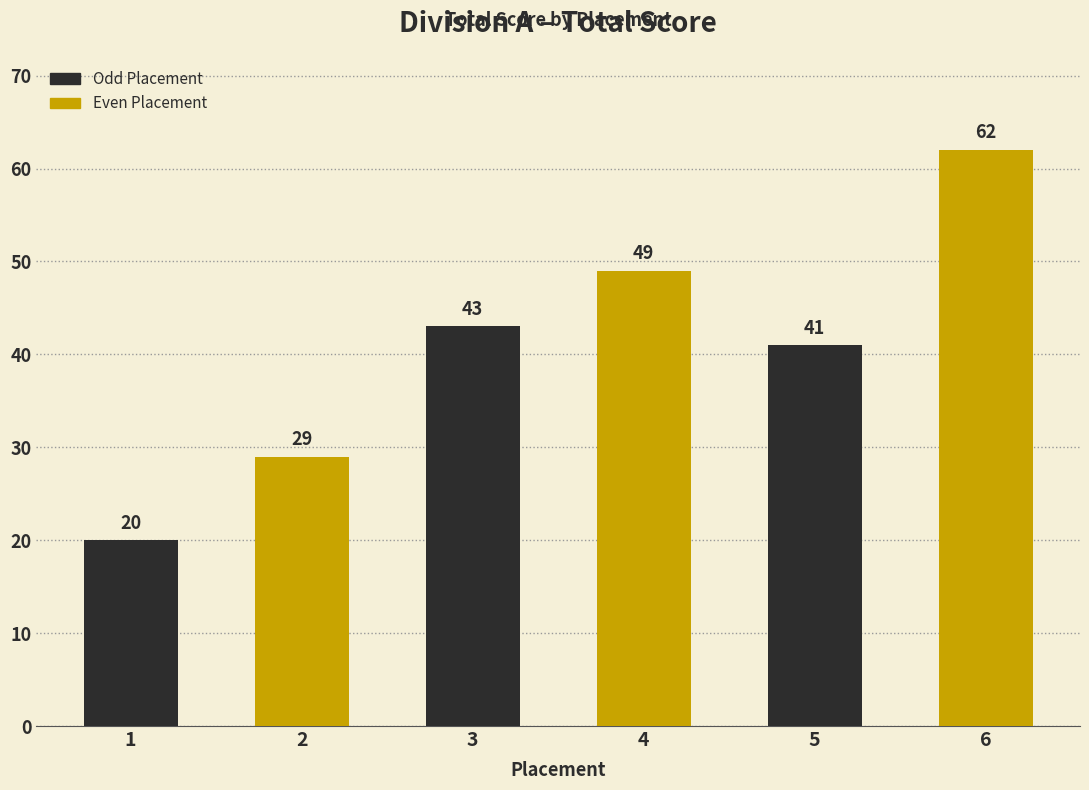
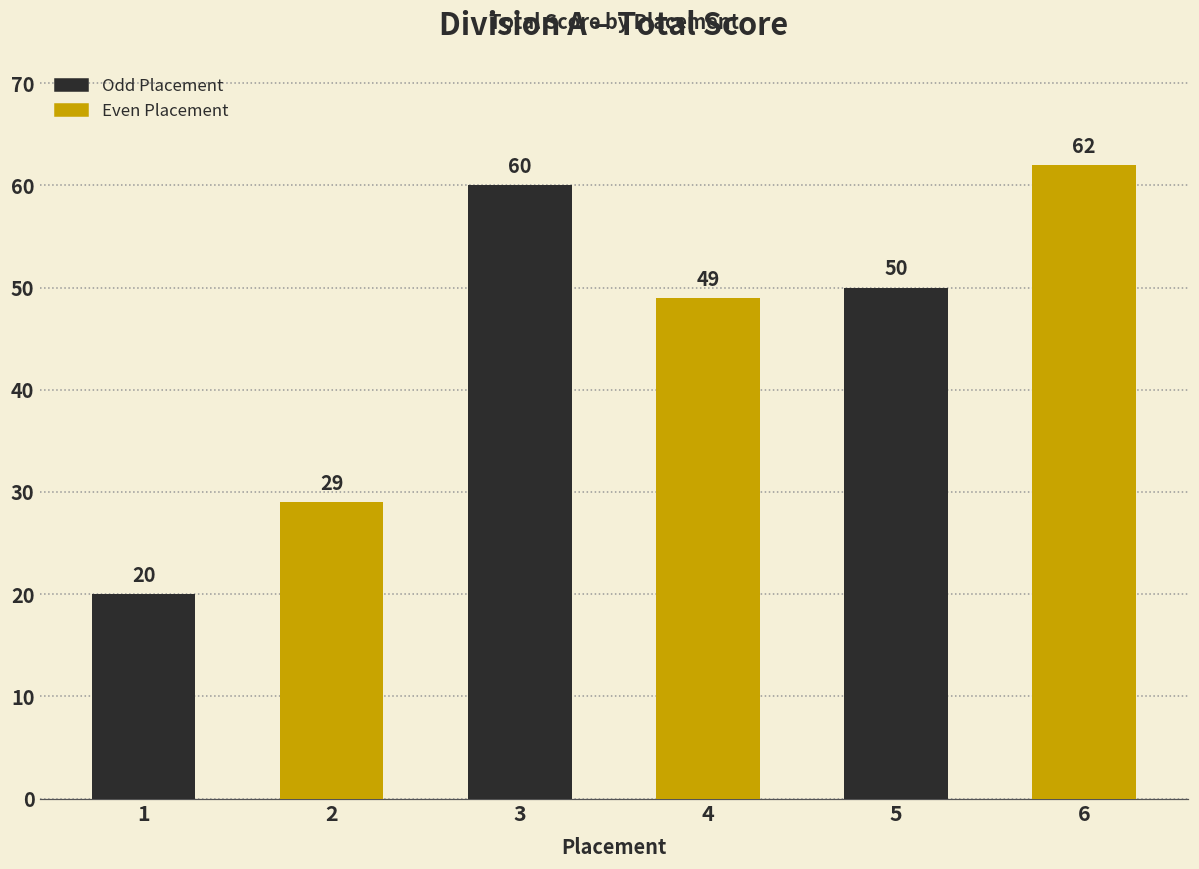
3: 43 -> 60
5: 41 -> 50
